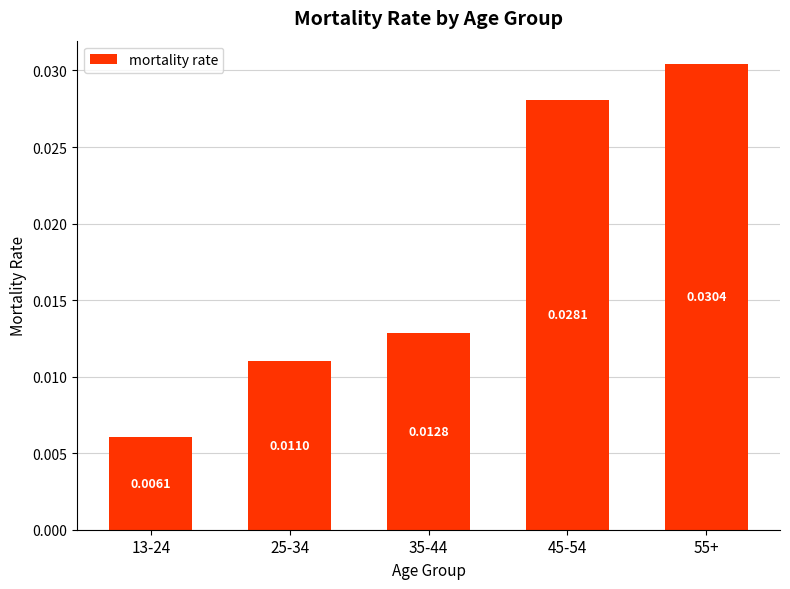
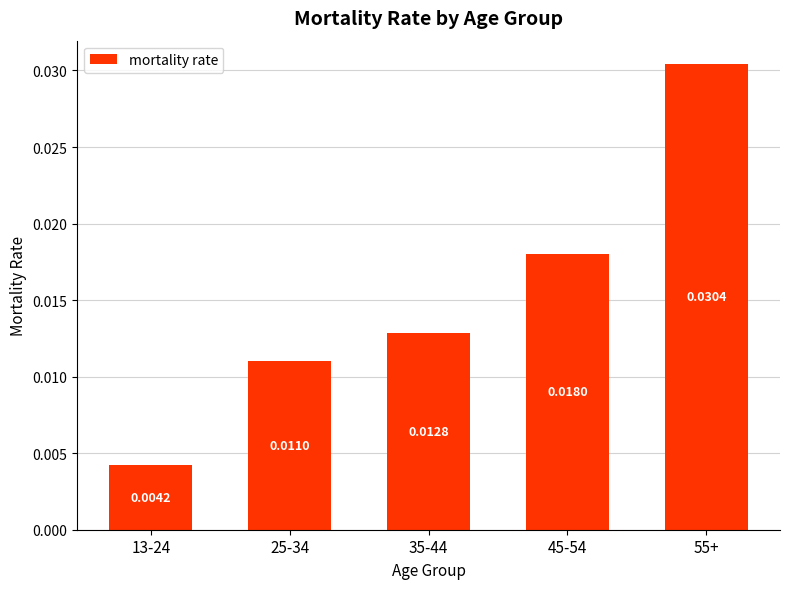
13-24: 0.0061 -> 0.0042
45-54: 0.0281 -> 0.0180
